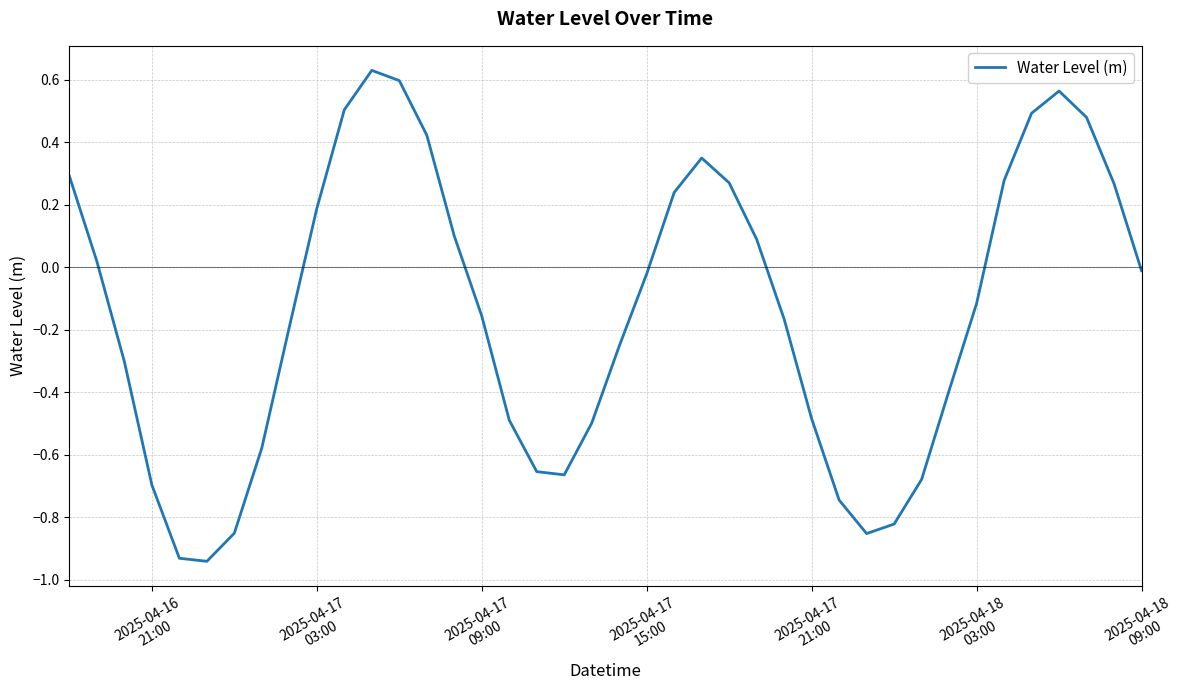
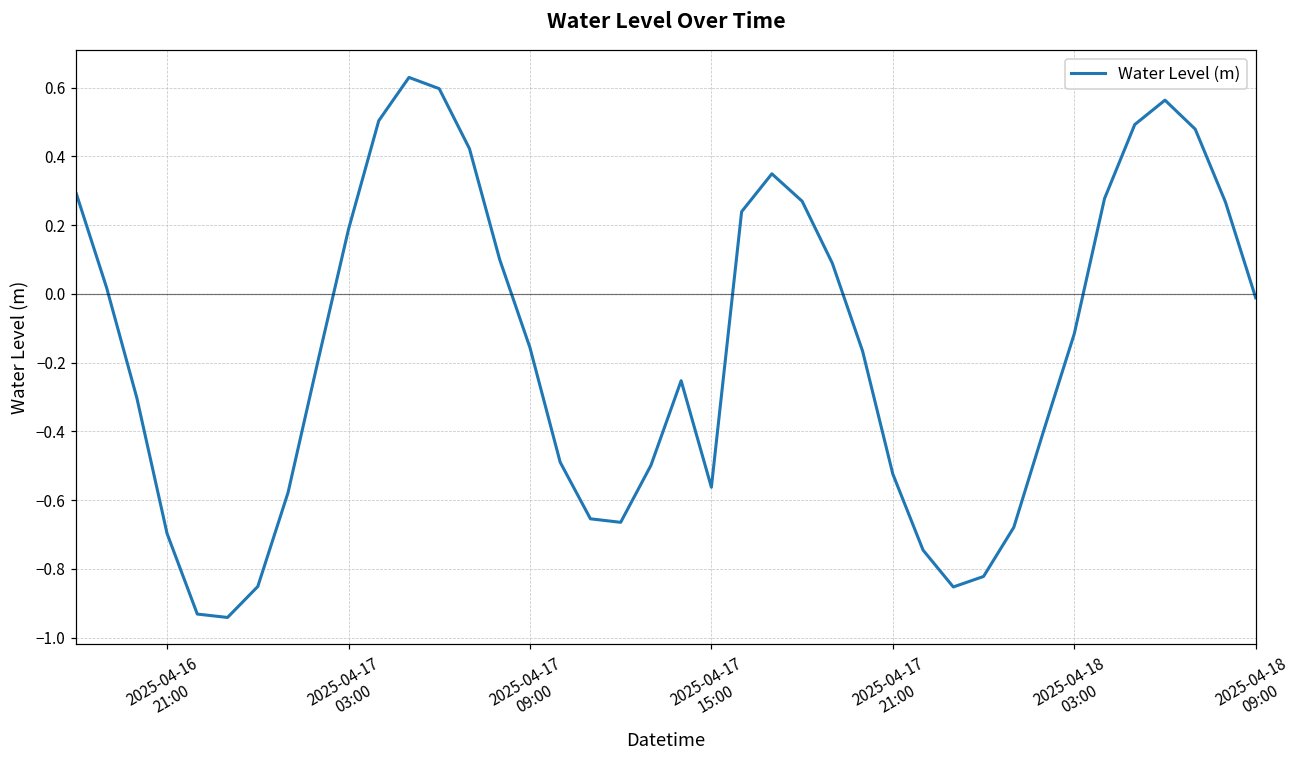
2025-04-17 15:00: -0.02 -> -0.56
2025-04-17 21:00: -0.48 -> -0.52
